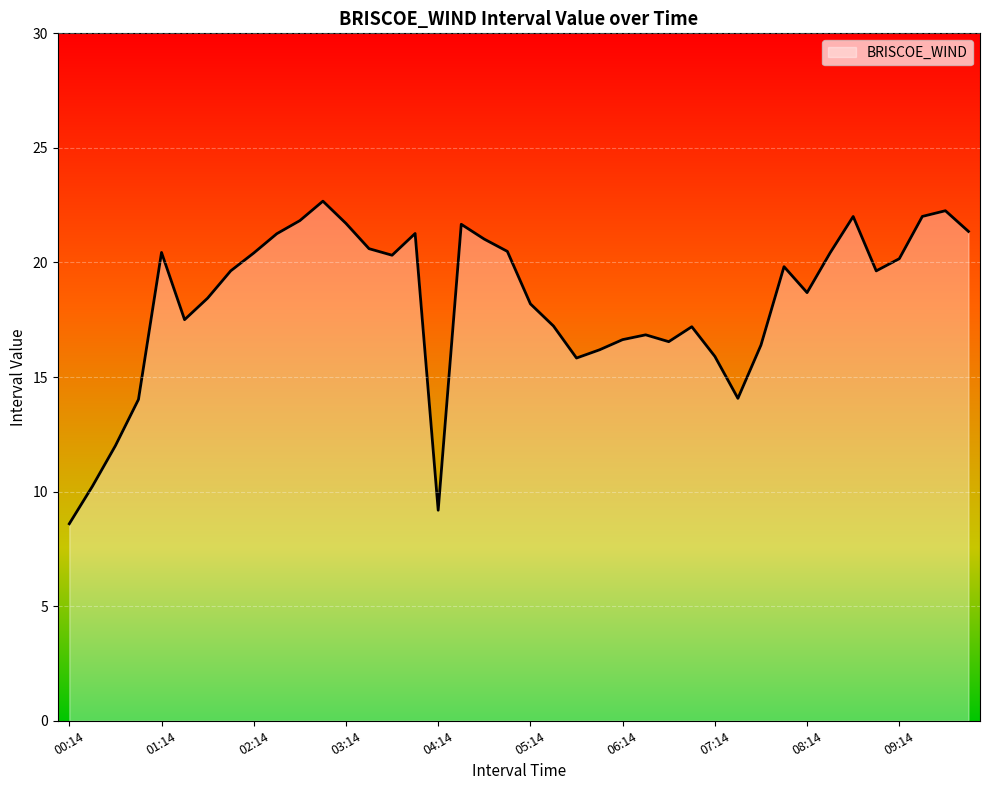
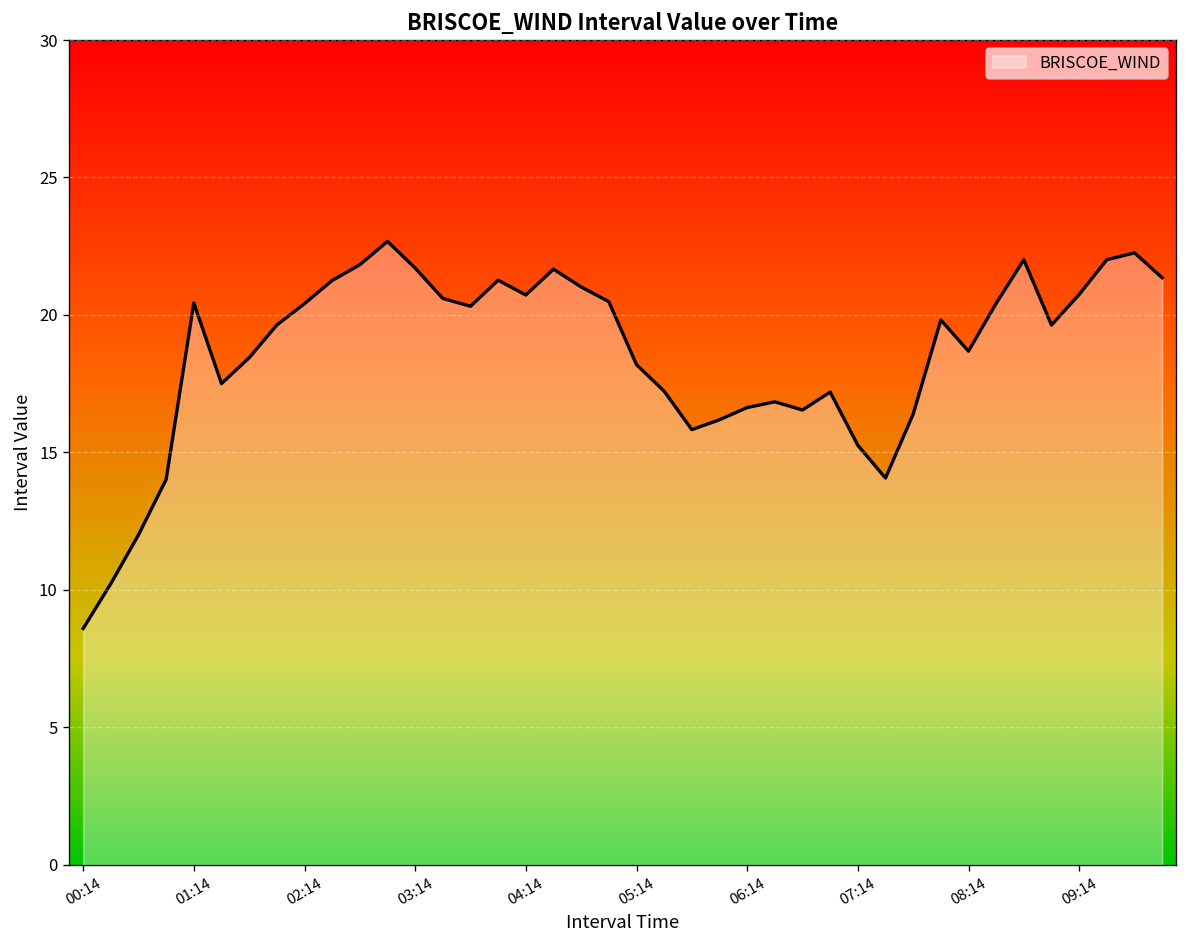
04:14: 9.2 -> 20.7
07:14: 15.9 -> 15.3
09:14: 20.2 -> 20.7
